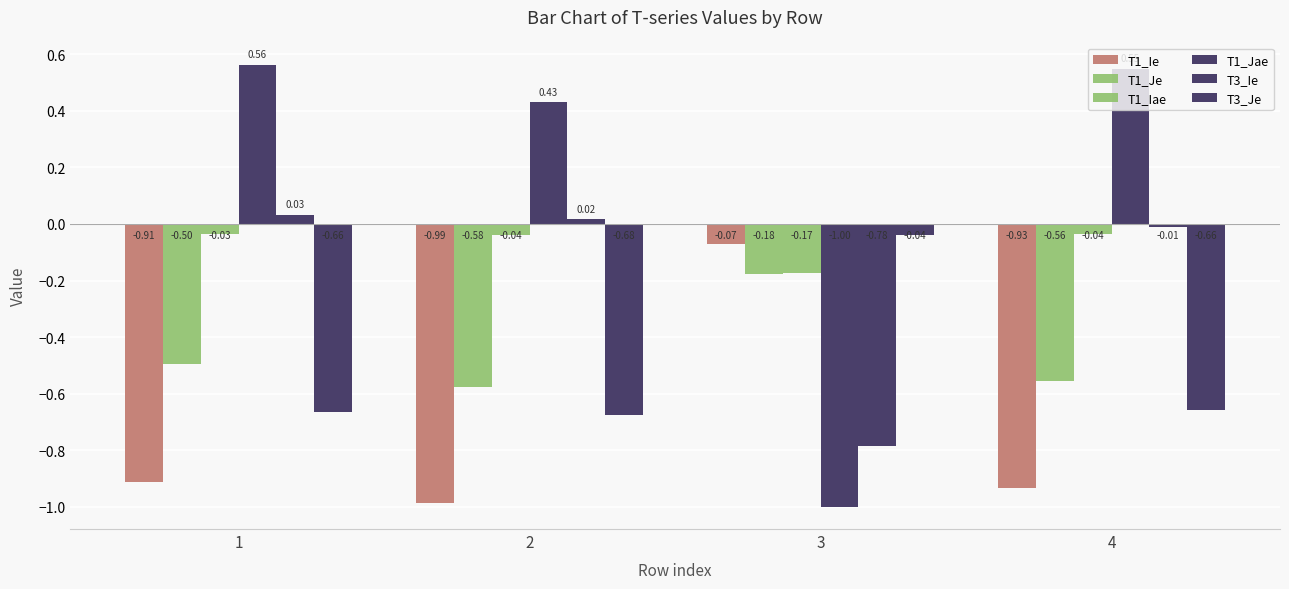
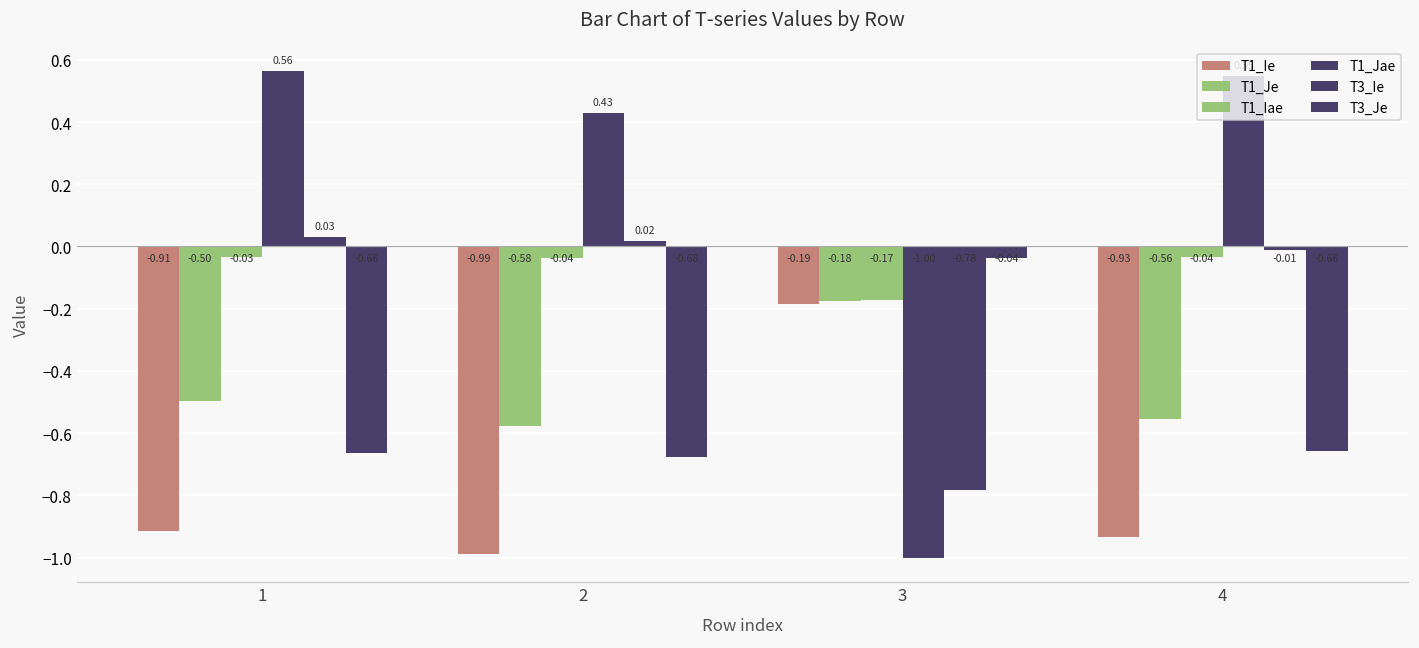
T1_Ie, 3: -0.07 -> -0.19
